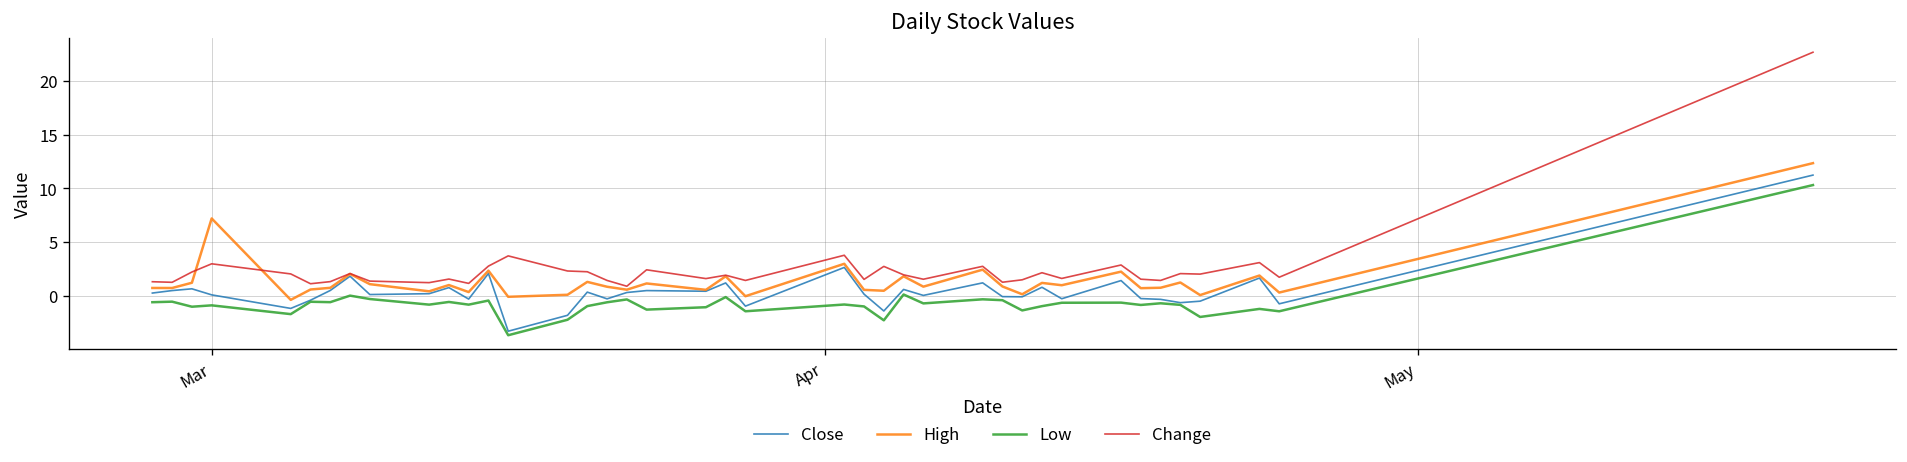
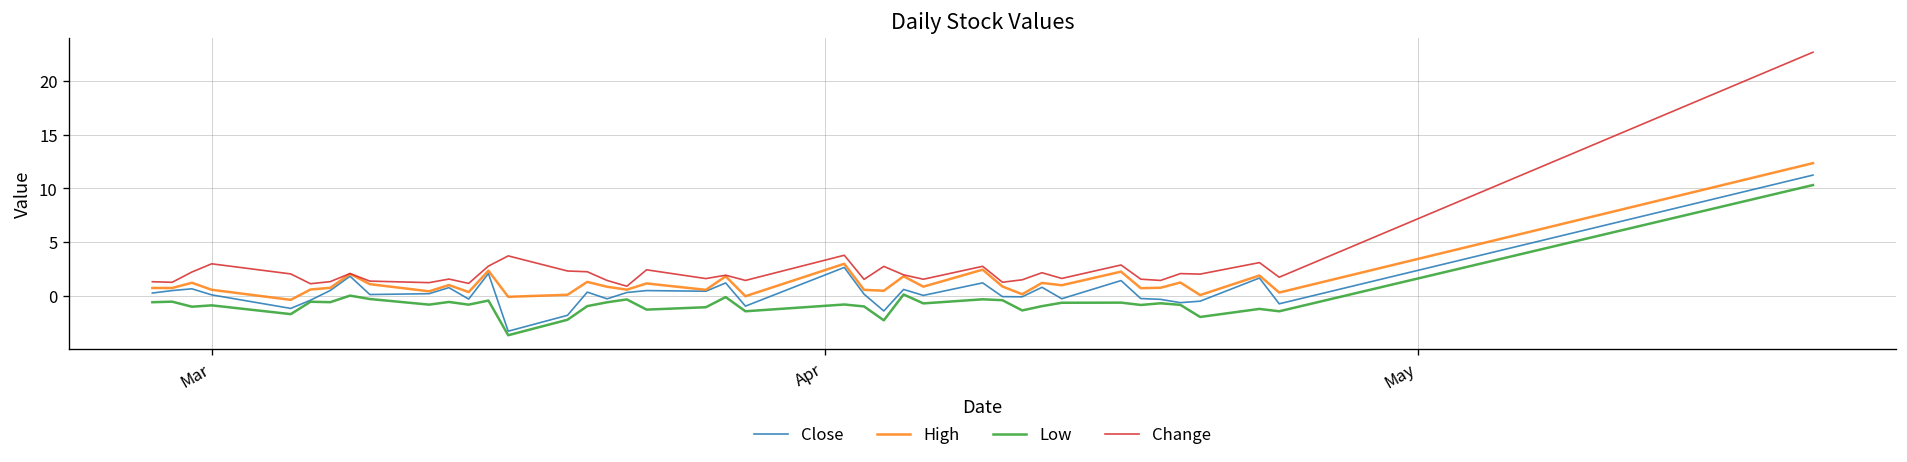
High, Mar: 7 -> 1
